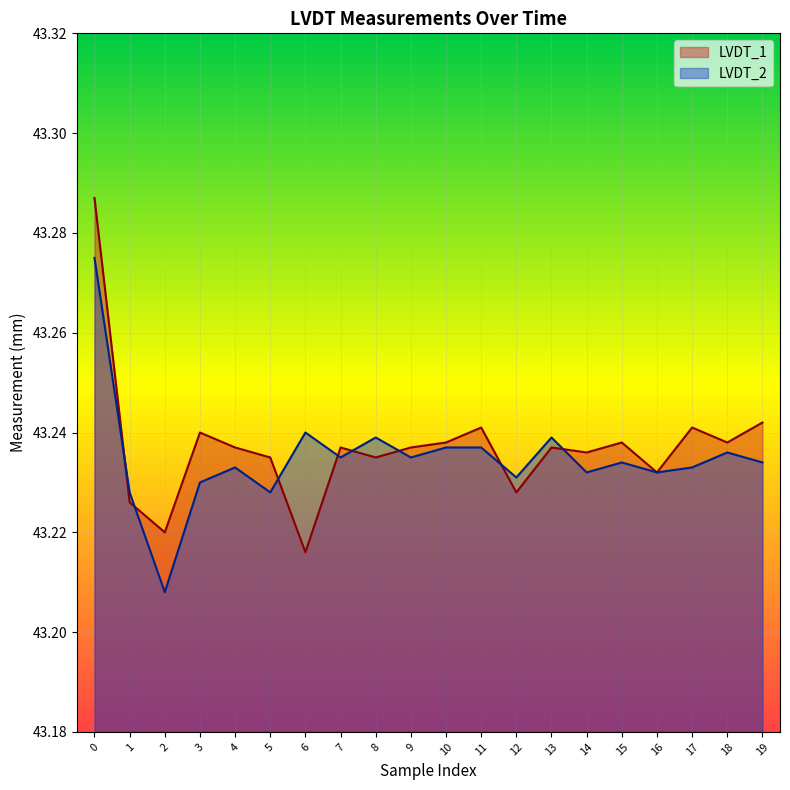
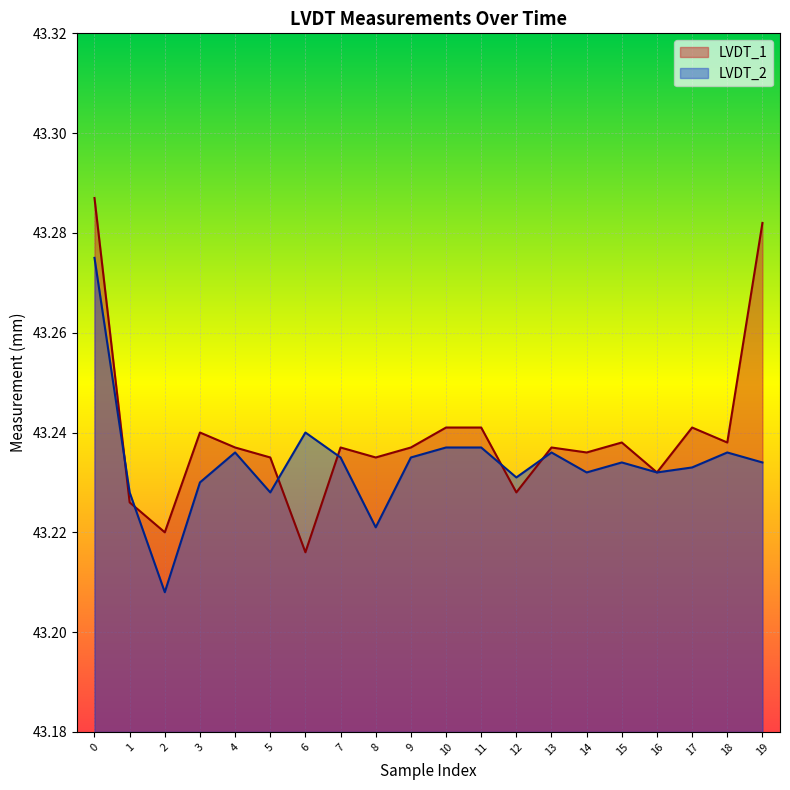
LVDT_2, 4: 43.233 -> 43.236
LVDT_2, 8: 43.239 -> 43.221
LVDT_1, 10: 43.238 -> 43.241
LVDT_2, 13: 43.239 -> 43.236
LVDT_1, 19: 43.242 -> 43.282
